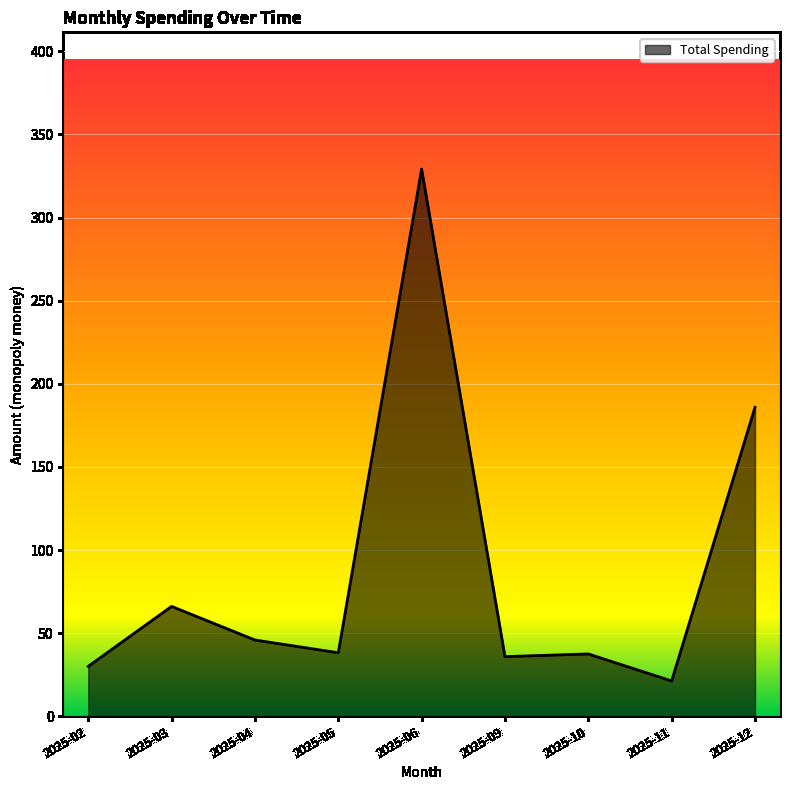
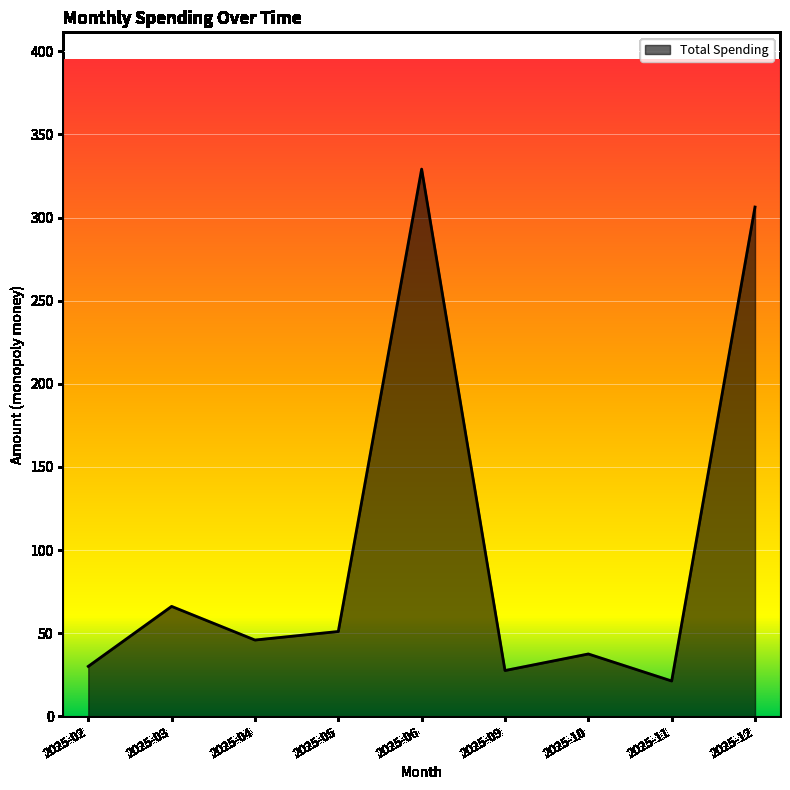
2025-05: 38 -> 51
2025-09: 36 -> 28
2025-12: 186 -> 306
